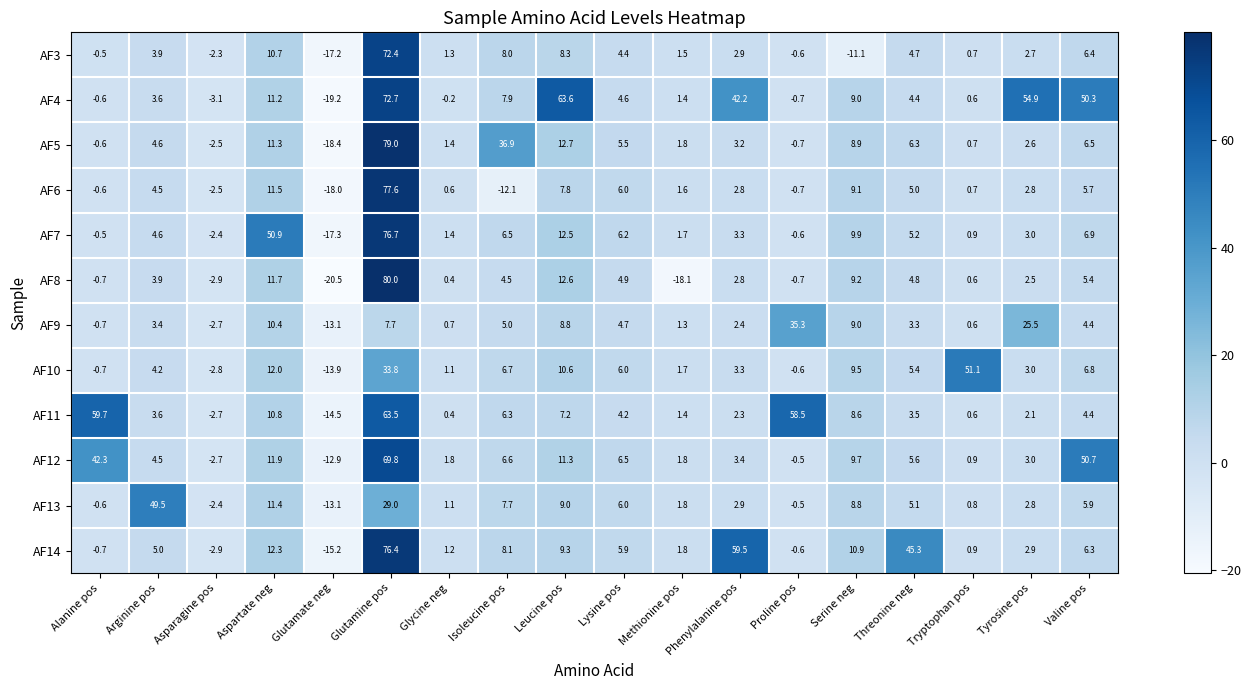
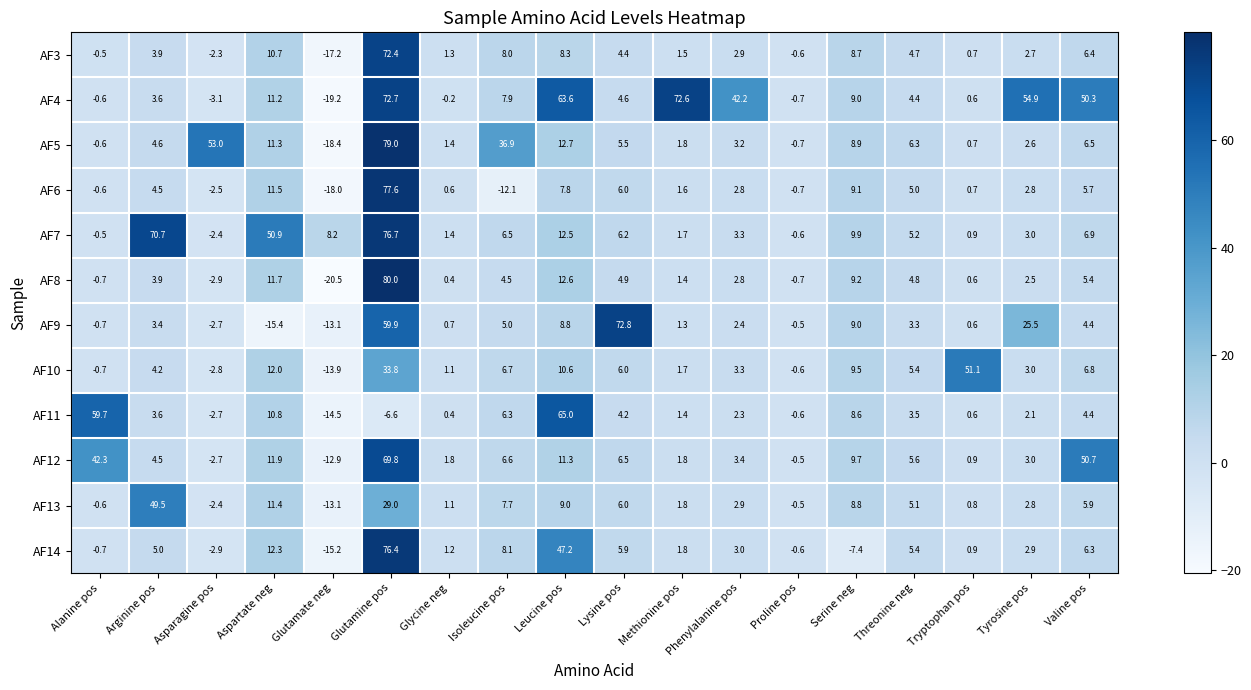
AF3, Serine neg: -11.1 -> 8.7
AF4, Methionine pos: 1.4 -> 72.6
AF5, Asparagine pos: -2.5 -> 53.0
AF7, Arginine pos: 4.6 -> 70.7
AF7, Glutamate neg: -17.3 -> 8.2
AF8, Methionine pos: -18.1 -> 1.4
AF9, Aspartate neg: 10.4 -> -15.4
AF9, Glutamine pos: 7.7 -> 59.9
AF9, Lysine pos: 4.7 -> 72.8
AF9, Proline pos: 35.3 -> -0.5
AF11, Glutamine pos: 63.5 -> -6.6
AF11, Leucine pos: 7.2 -> 65.0
AF11, Proline pos: 58.5 -> -0.6
AF14, Leucine pos: 9.3 -> 47.2
AF14, Phenylalanine pos: 59.5 -> 3.0
AF14, Serine neg: 10.9 -> -7.4
AF14, Threonine neg: 45.3 -> 5.4
